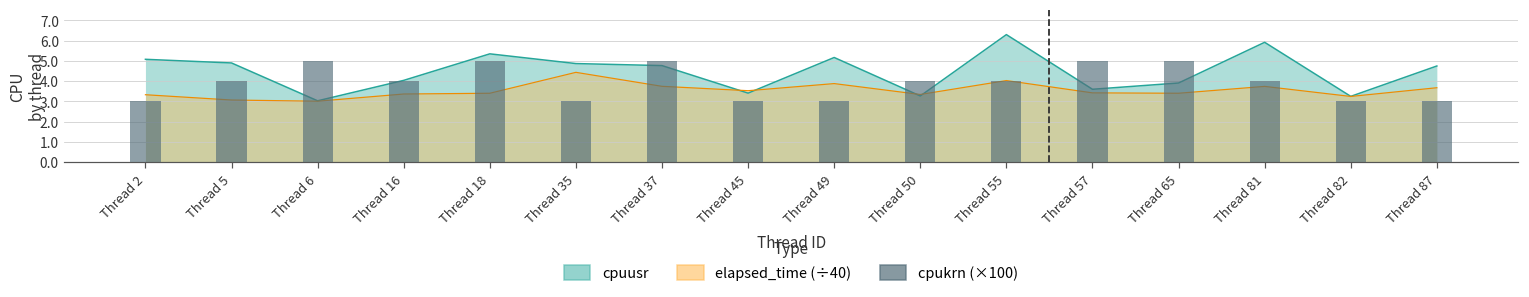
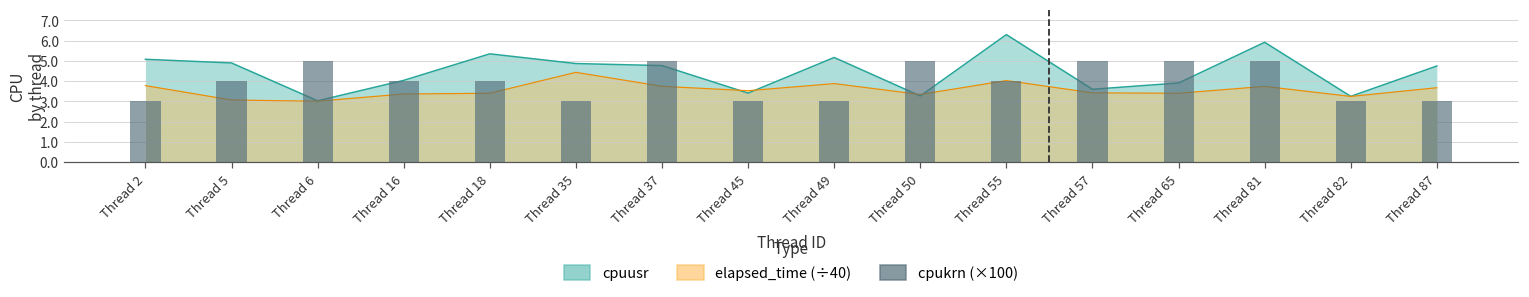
elapsed_time (÷40), Thread 2: 3.3 -> 3.8
cpukrn (×100), Thread 18: 5.0 -> 4.0
cpukrn (×100), Thread 50: 4.0 -> 5.0
cpukrn (×100), Thread 81: 4.0 -> 5.0
